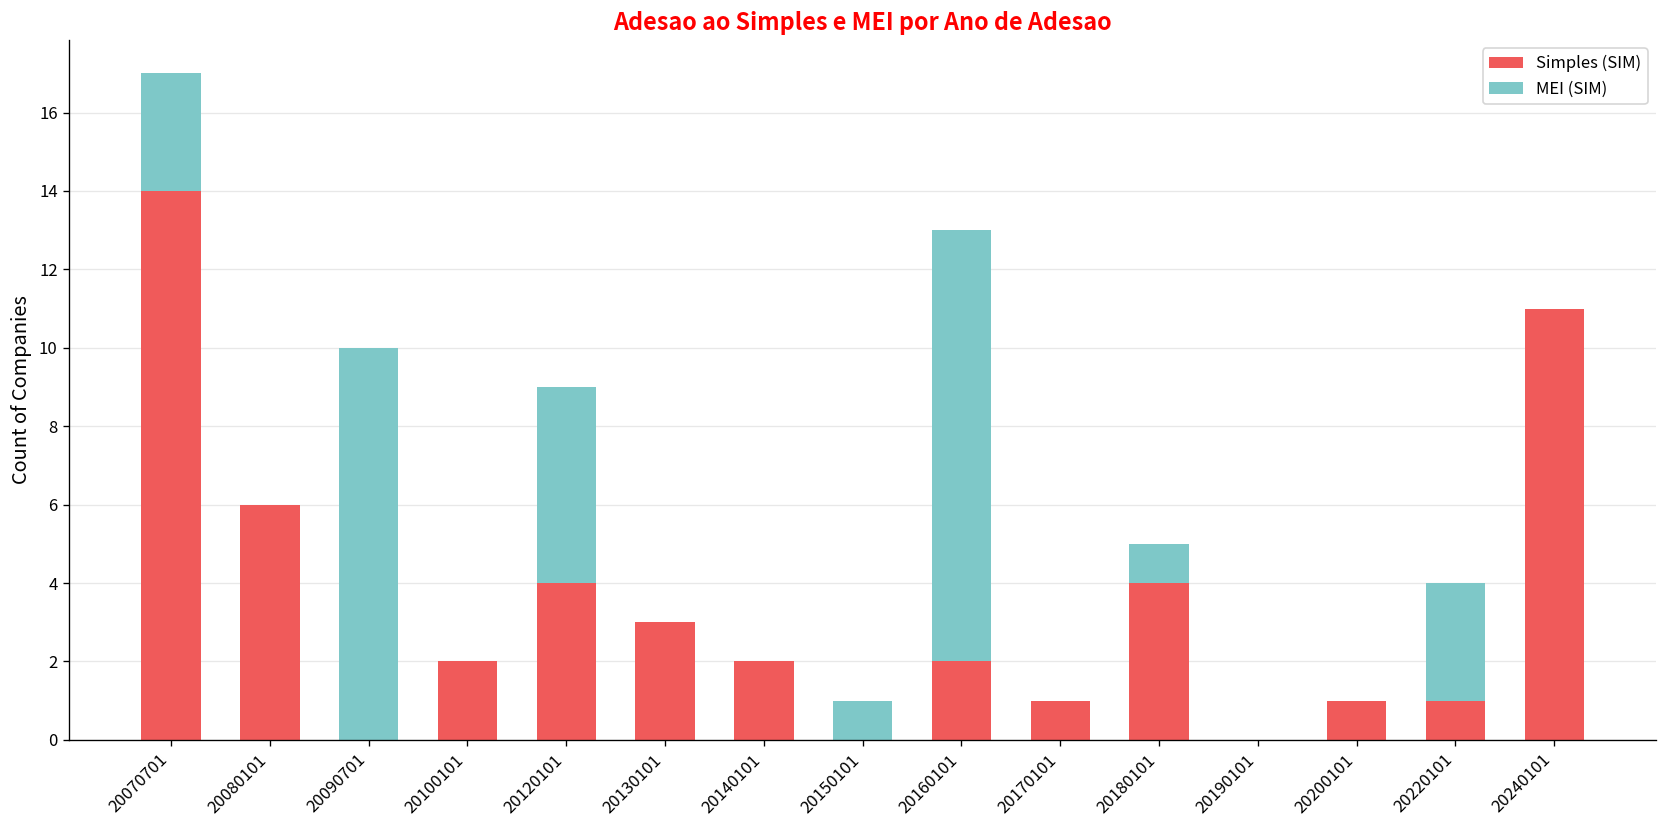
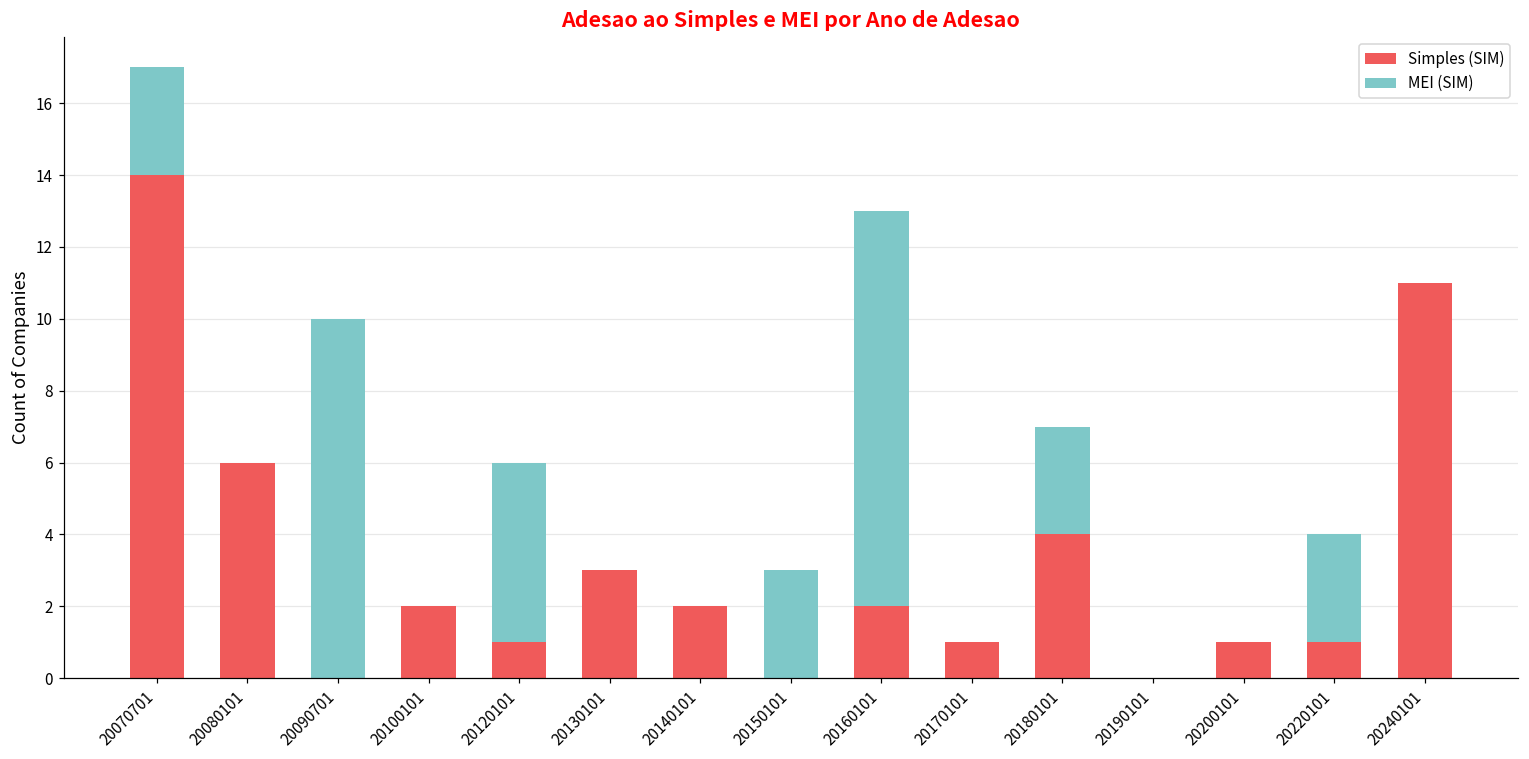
Simples (SIM), 20120101: 4 -> 1
MEI (SIM), 20150101: 1 -> 3
MEI (SIM), 20180101: 1 -> 3
